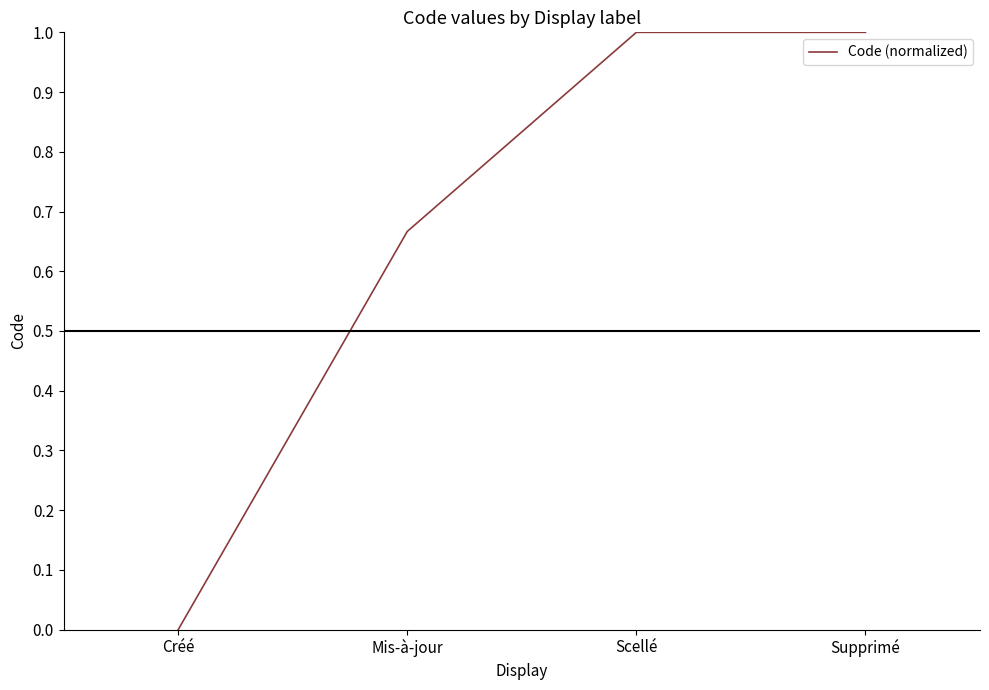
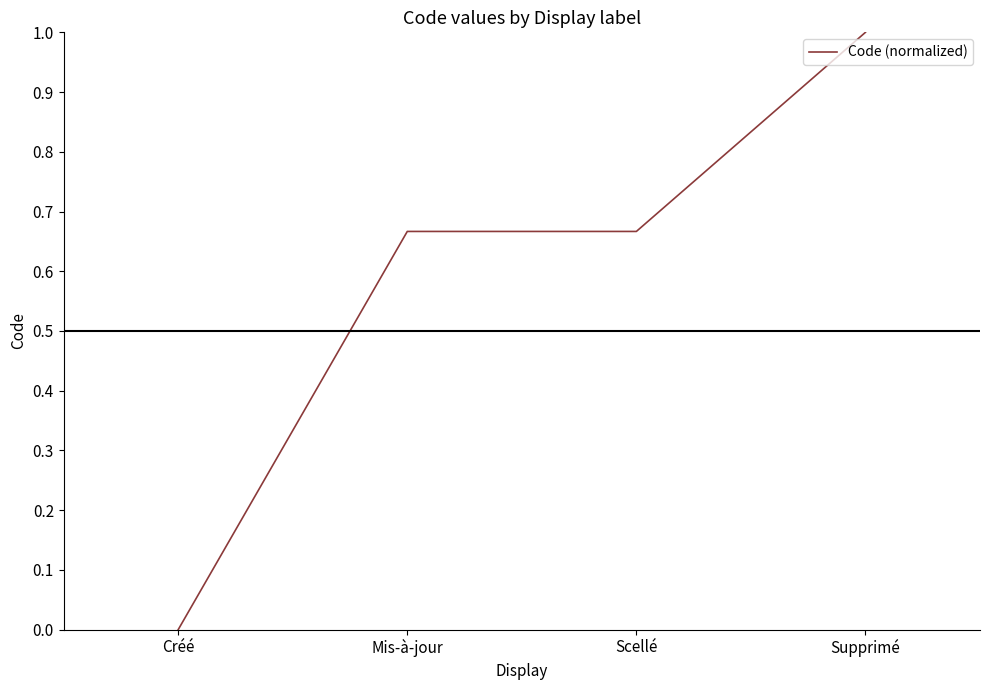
Scellé: 1.00 -> 0.67
